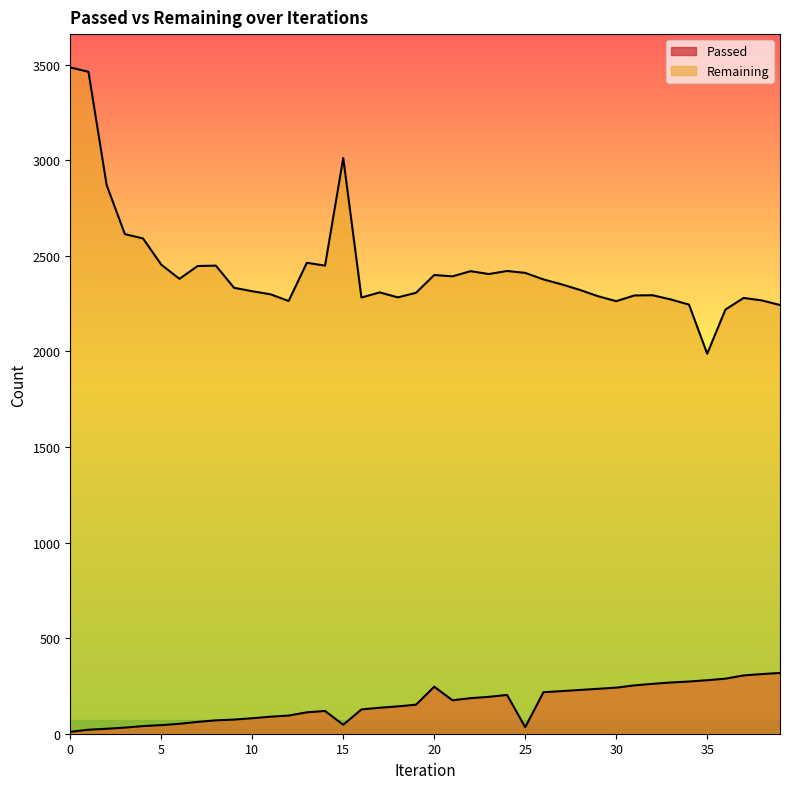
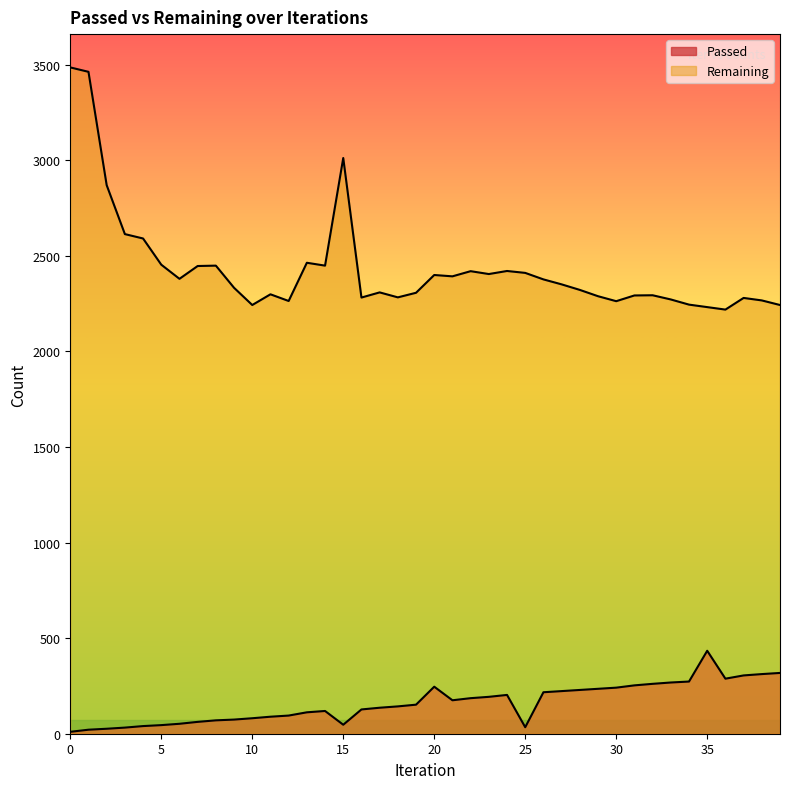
Remaining, 10: 2320 -> 2240
Passed, 35: 280 -> 430
Remaining, 35: 1990 -> 2230
